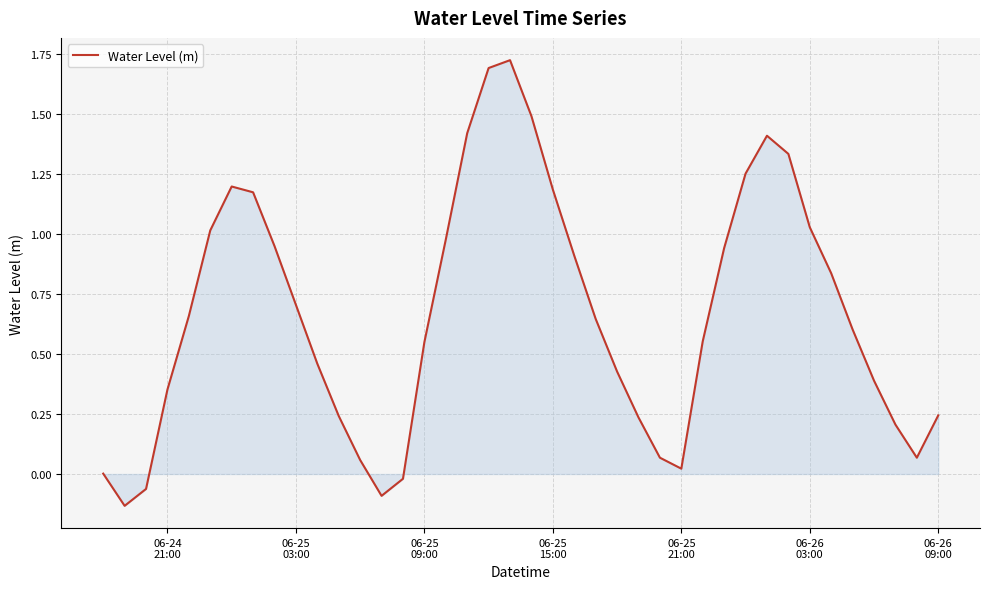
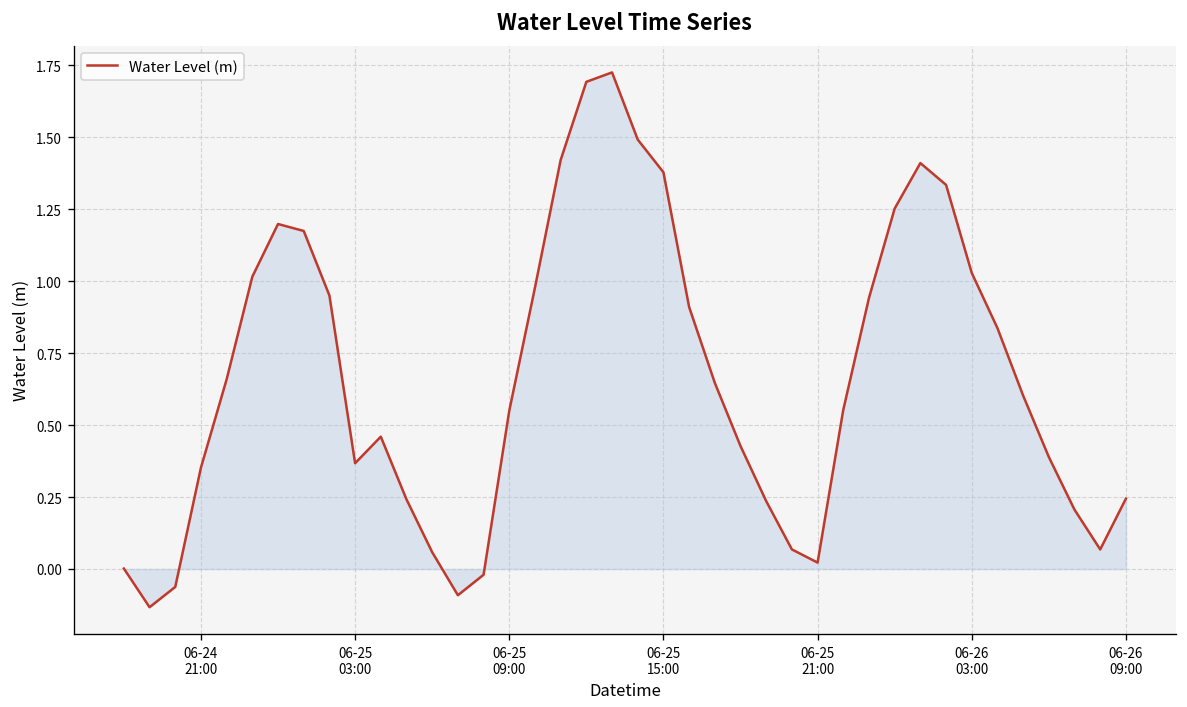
Water Level (m), 06-25 03:00: 0.70 -> 0.37
Water Level (m), 06-25 15:00: 1.19 -> 1.38
